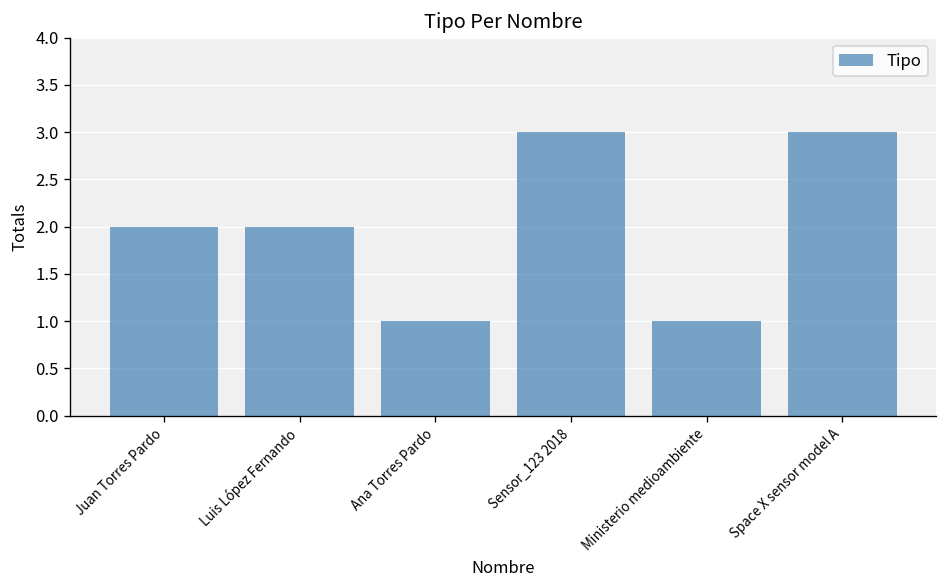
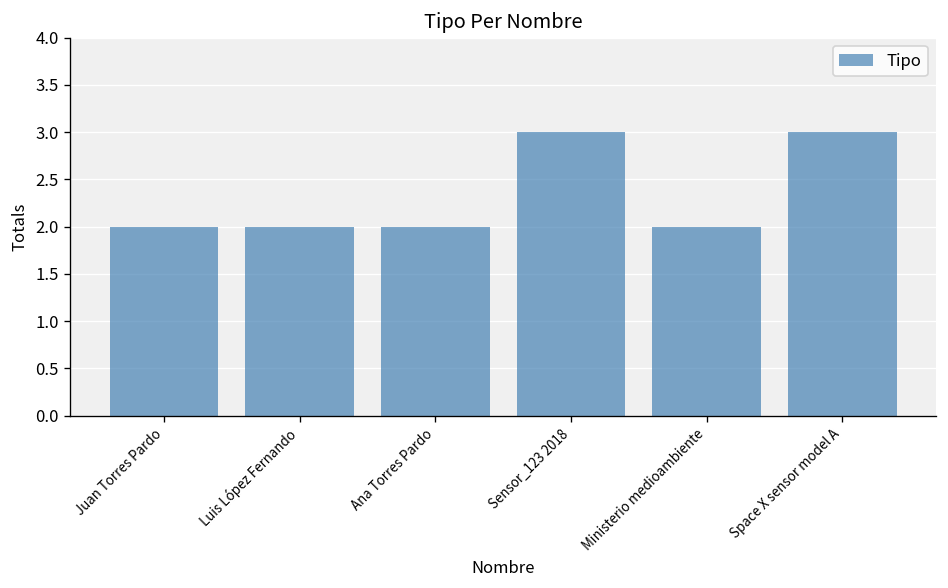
Ana Torres Pardo: 1 -> 2
Ministerio medioambiente: 1 -> 2
